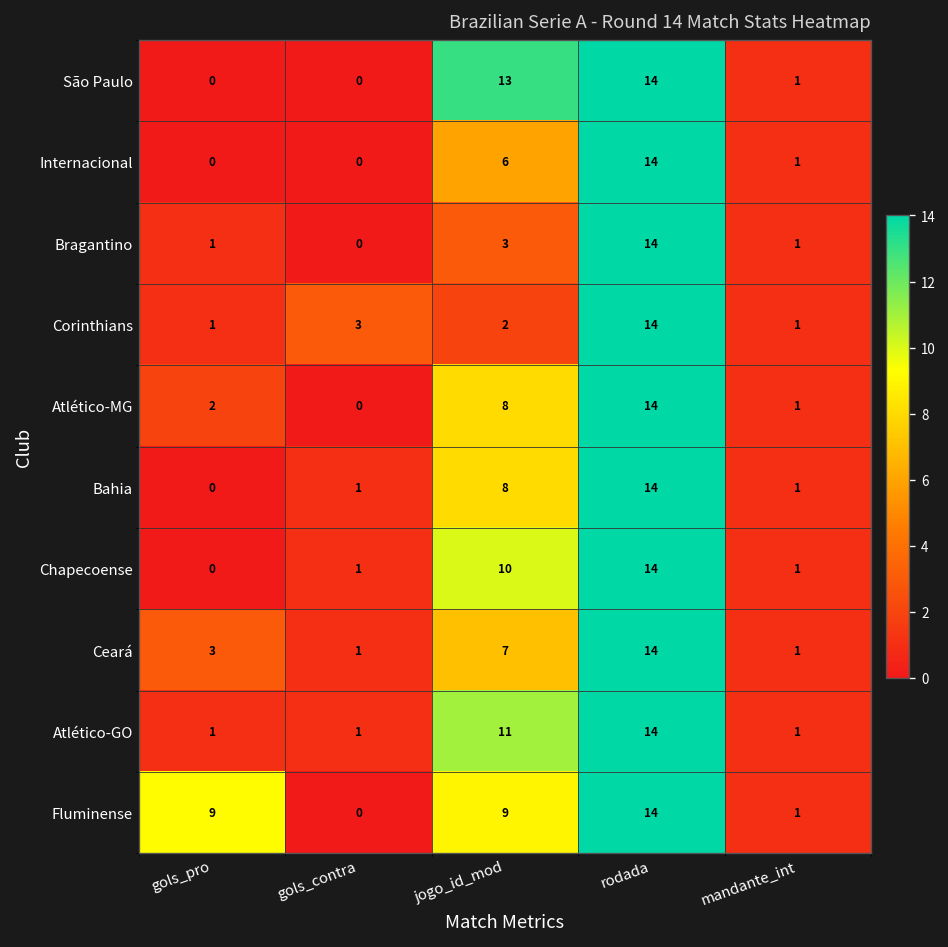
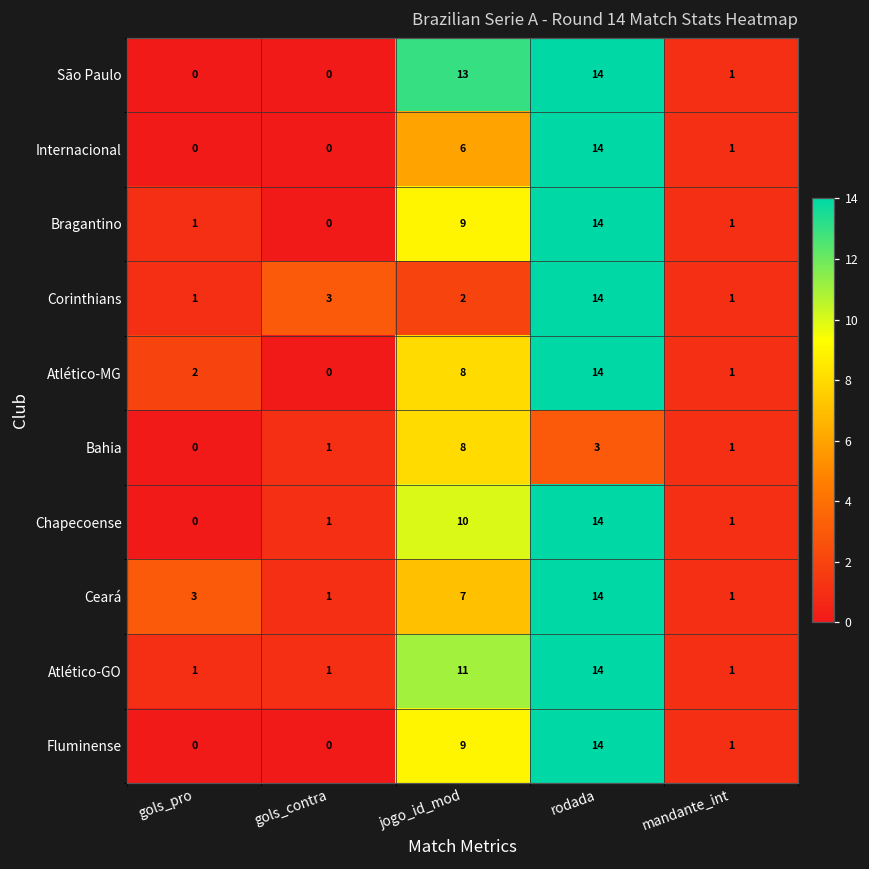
Bragantino, jogo_id_mod: 3 -> 9
Bahia, rodada: 14 -> 3
Fluminense, gols_pro: 9 -> 0
